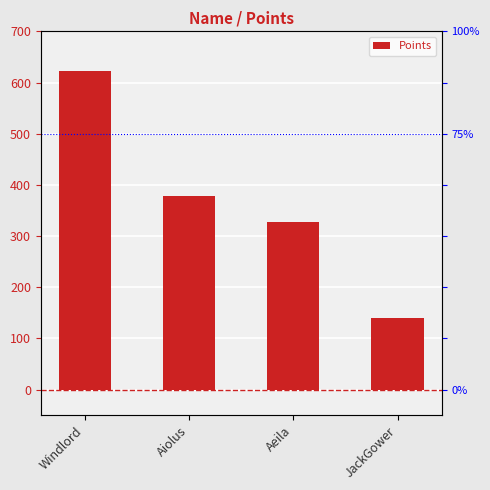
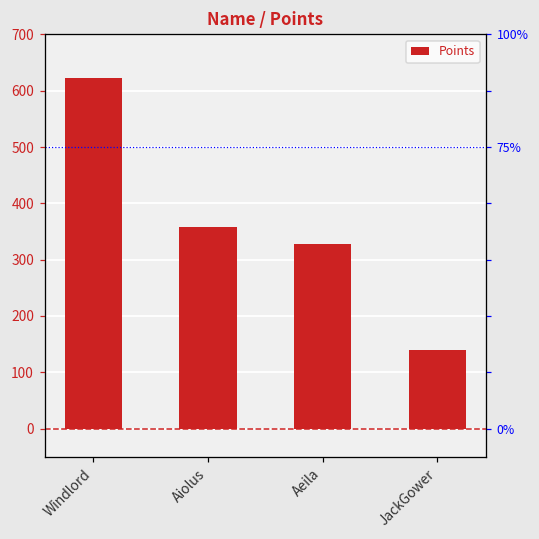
Aiolus: 380 -> 360
